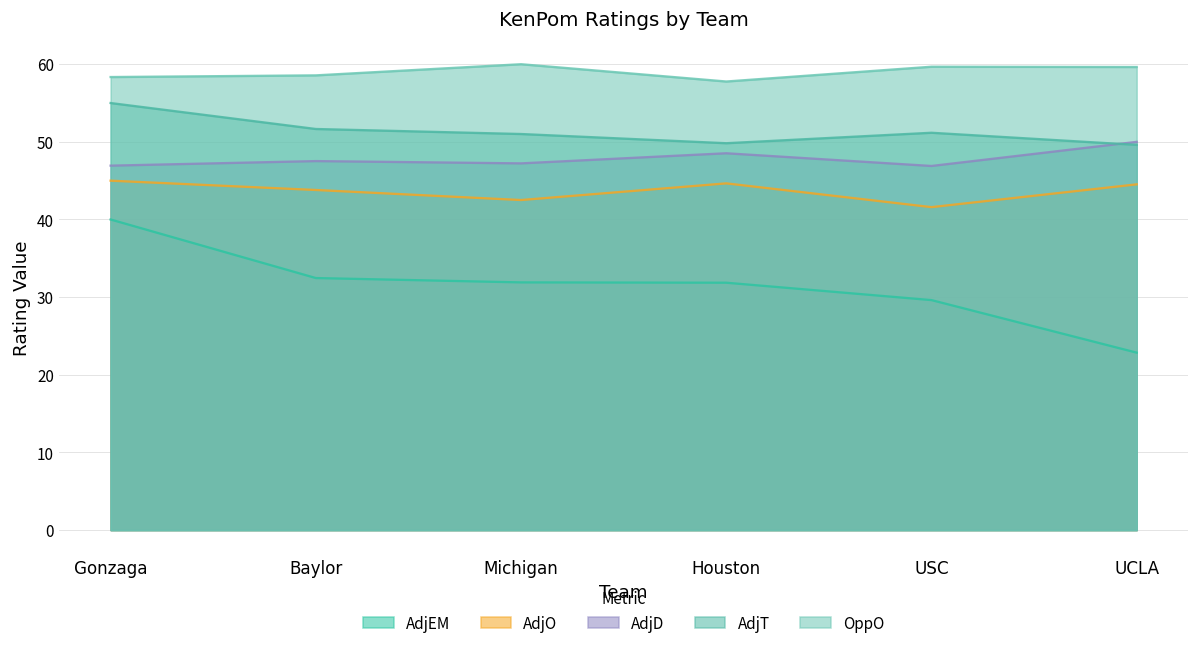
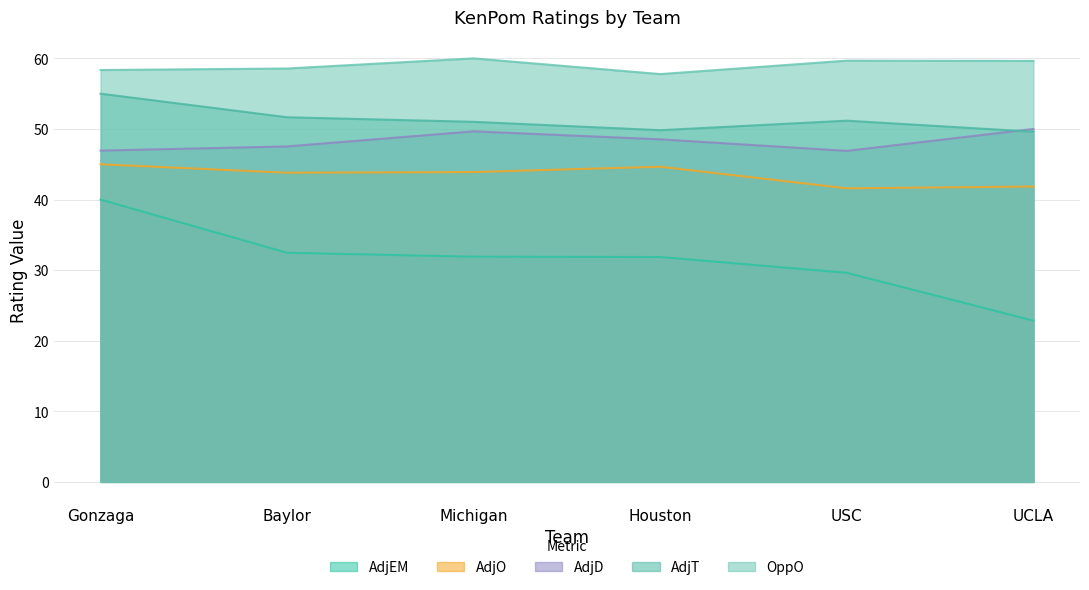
AdjO, Michigan: 43 -> 44
AdjD, Michigan: 47 -> 50
AdjO, UCLA: 45 -> 42
